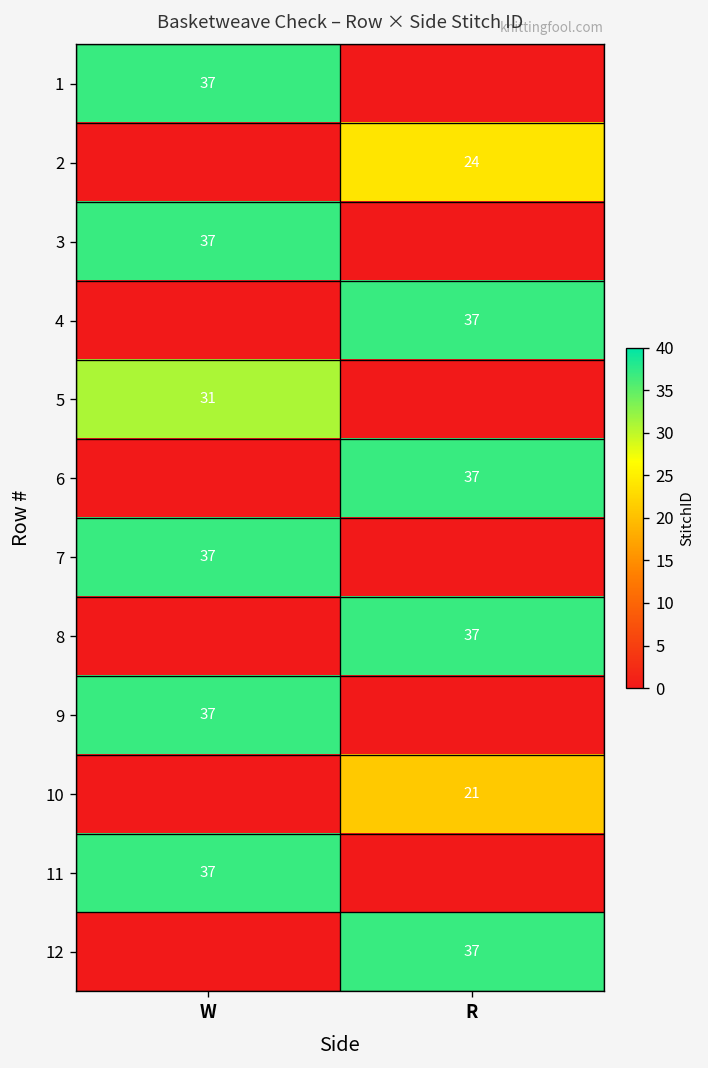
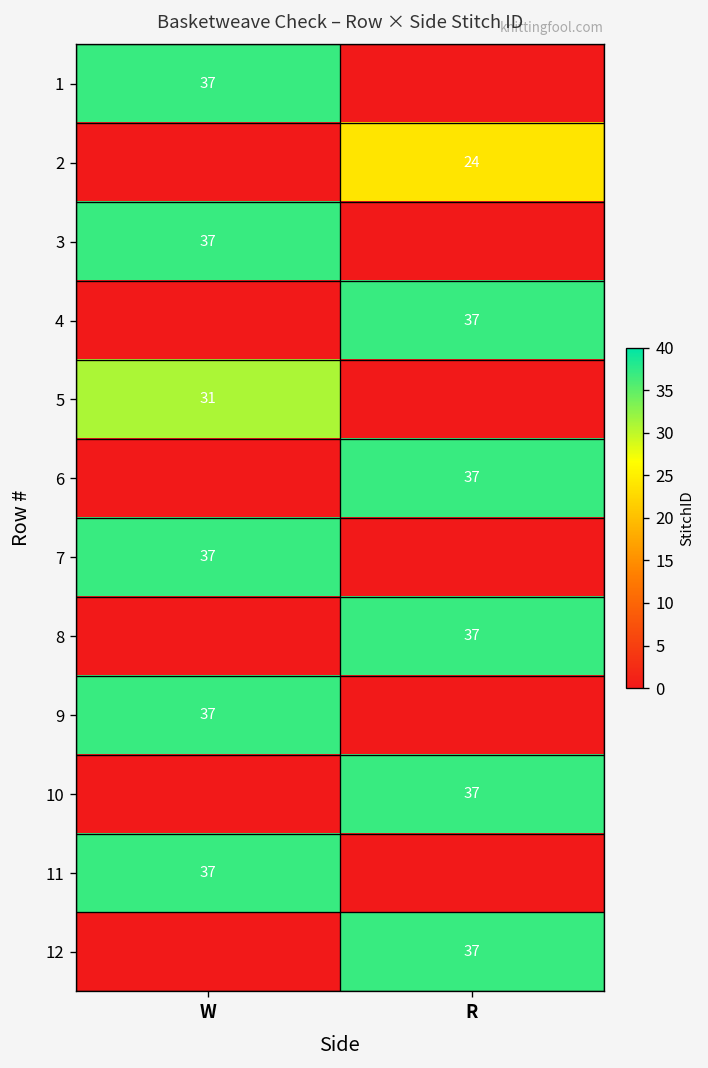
10, R: 21 -> 37
